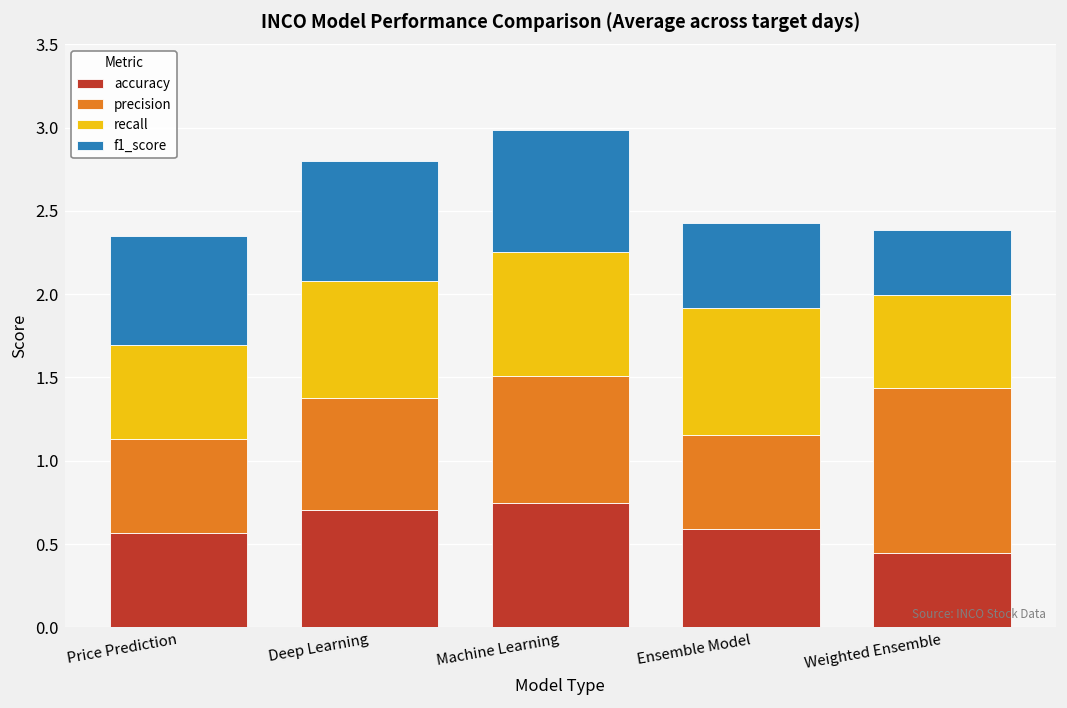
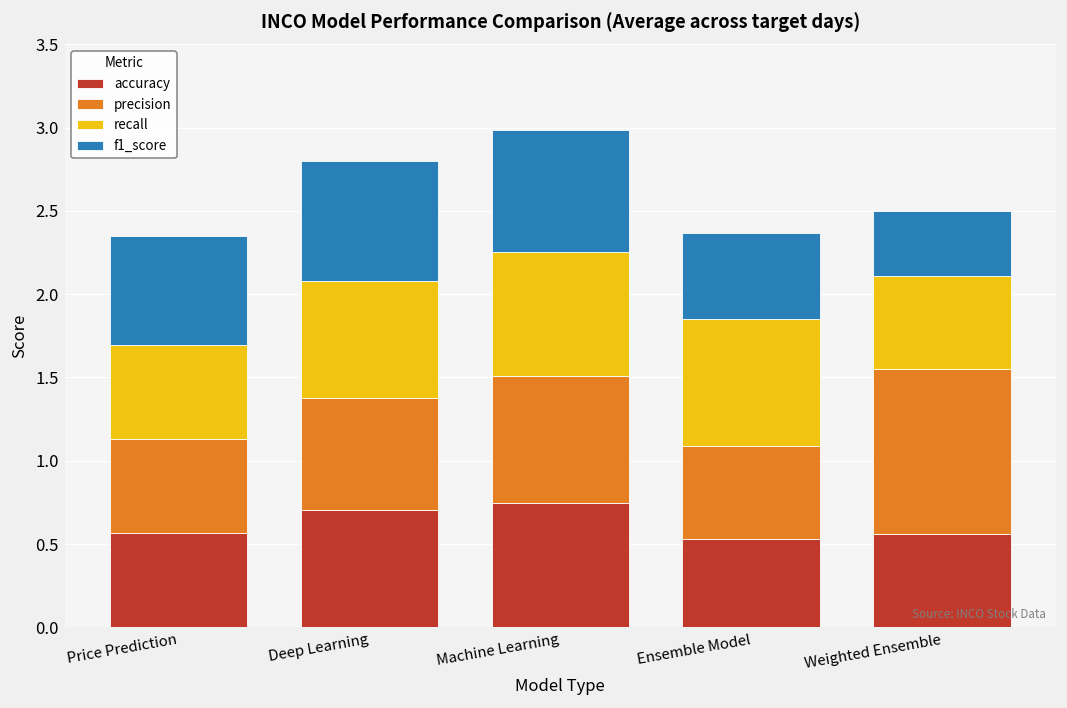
accuracy, Ensemble Model: 0.59 -> 0.53
accuracy, Weighted Ensemble: 0.45 -> 0.56
